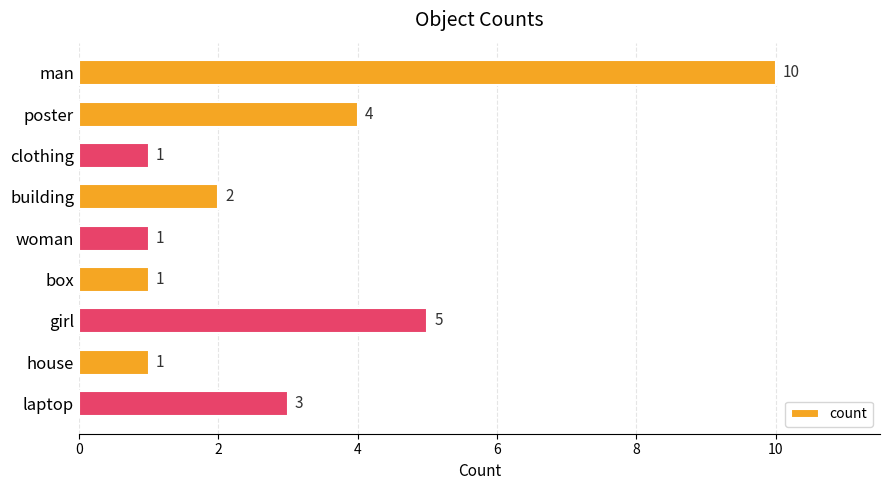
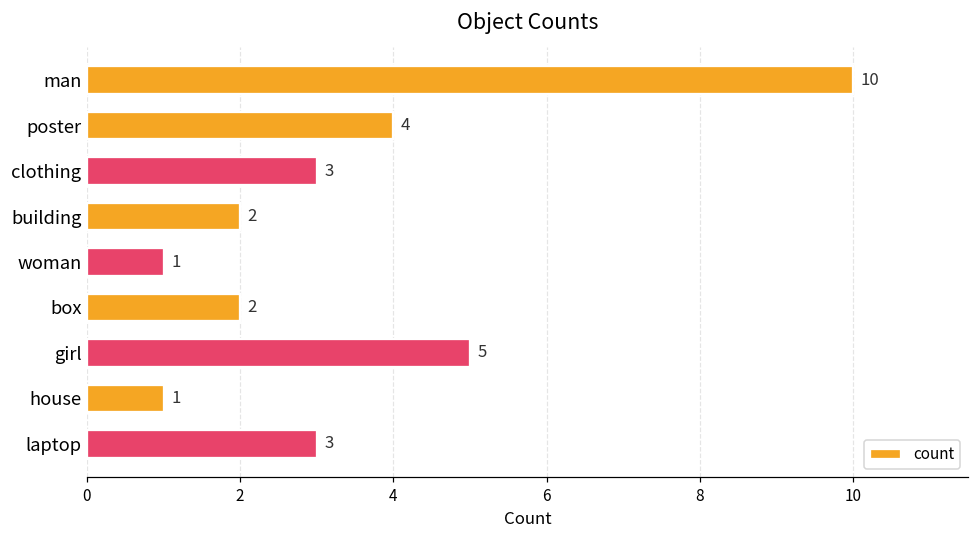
clothing: 1 -> 3
box: 1 -> 2
